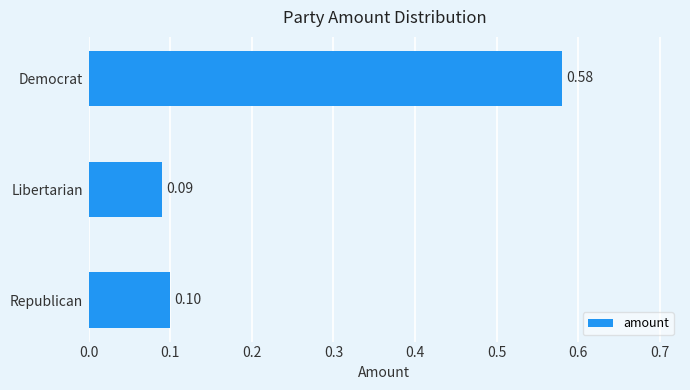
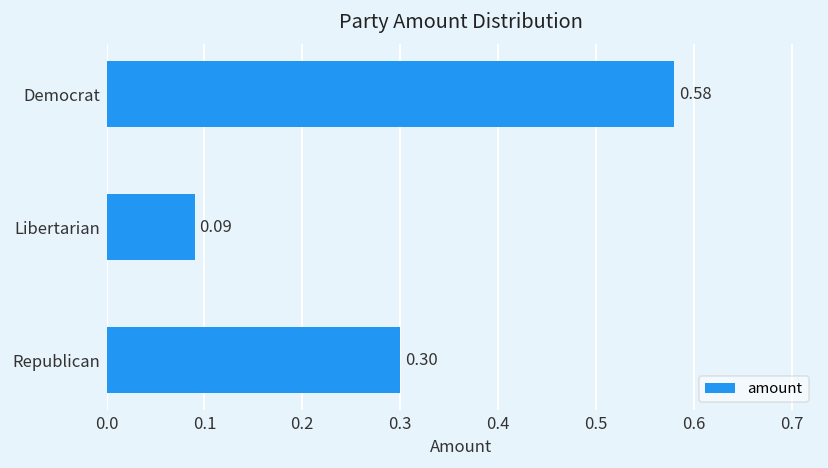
Republican: 0.10 -> 0.30
